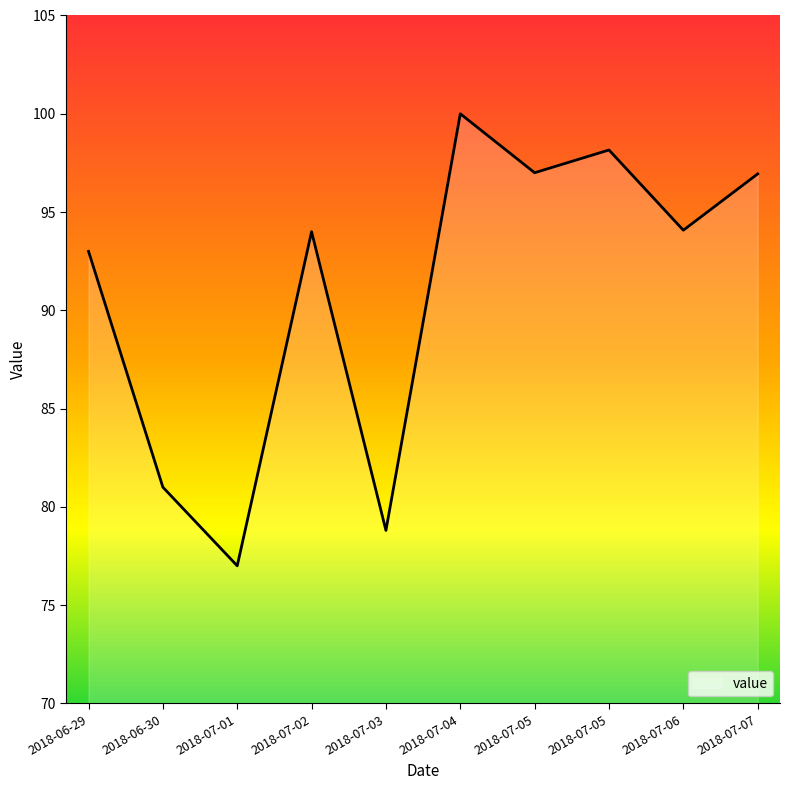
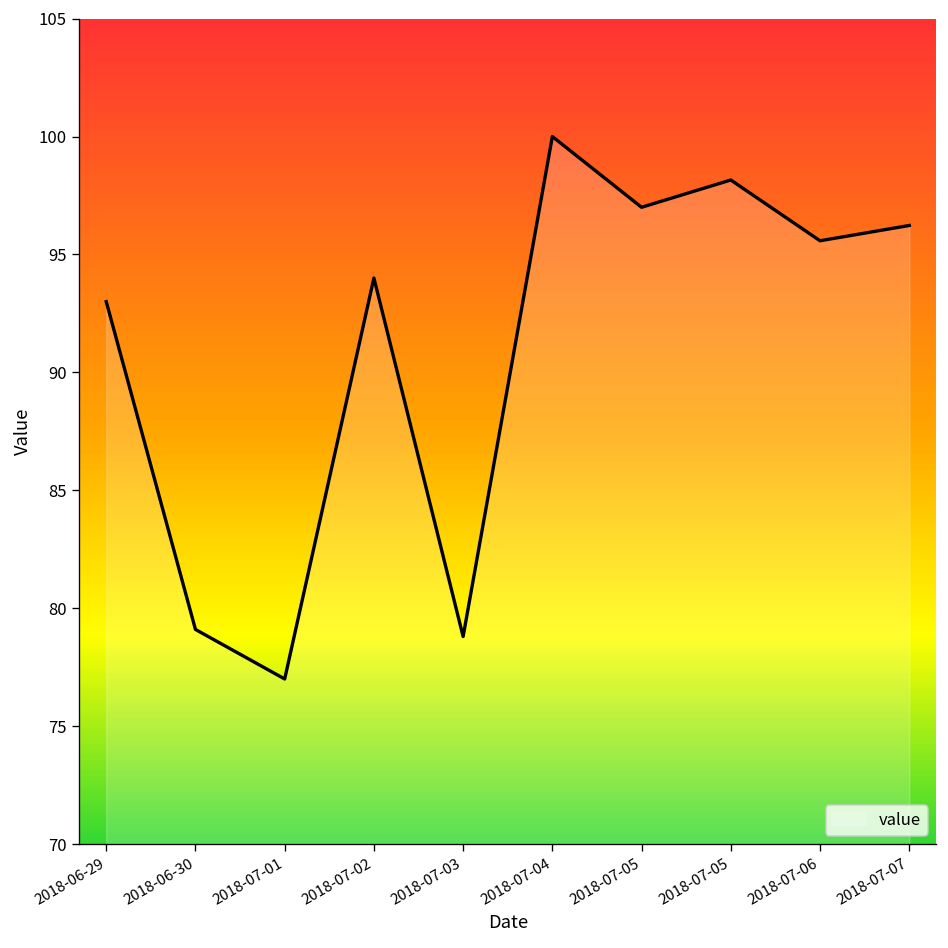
2018-06-30: 81.0 -> 79.1
2018-07-06: 94.1 -> 95.6
2018-07-07: 96.9 -> 96.2
